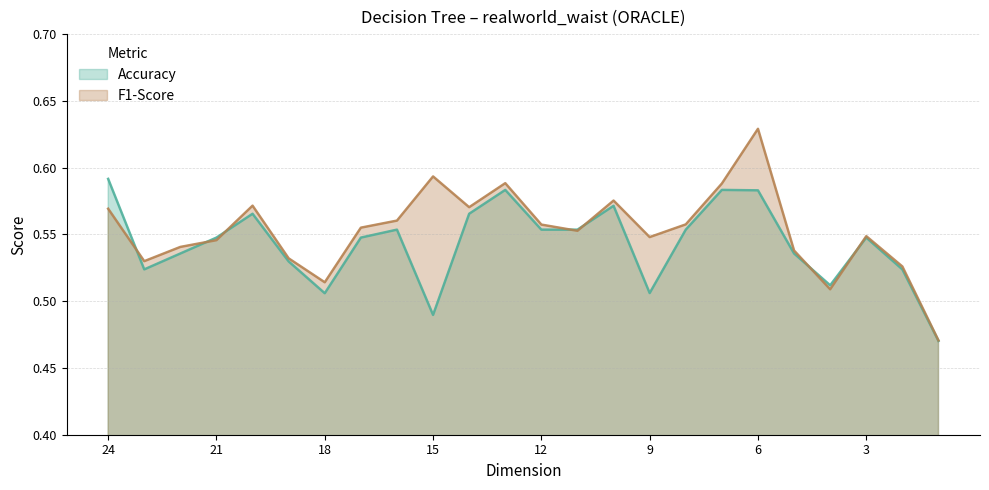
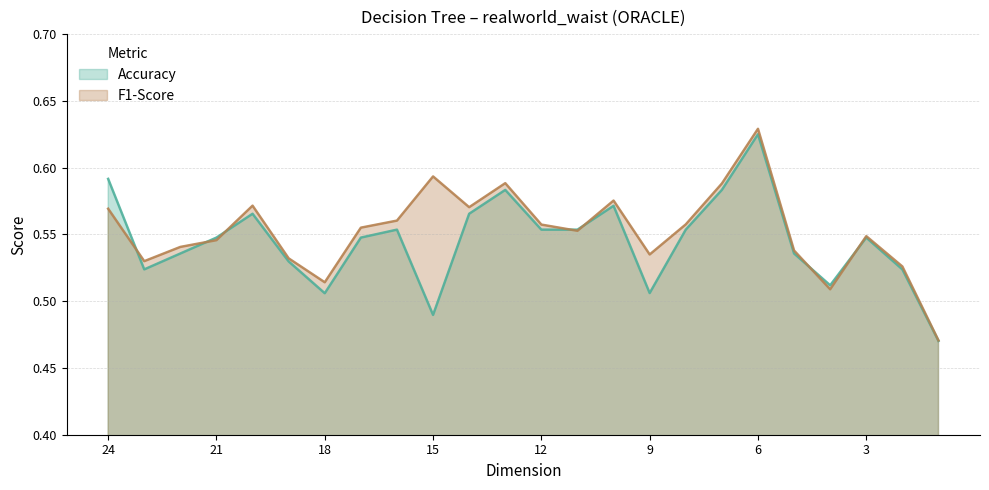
F1-Score, 9: 0.548 -> 0.535
Accuracy, 6: 0.583 -> 0.625
